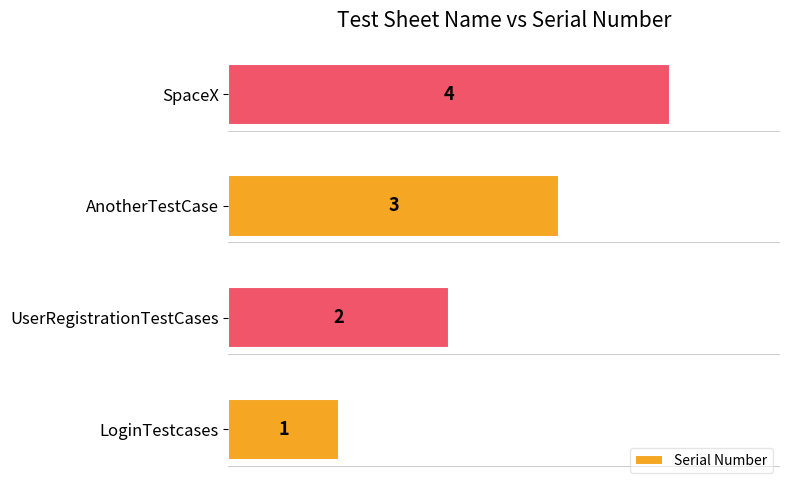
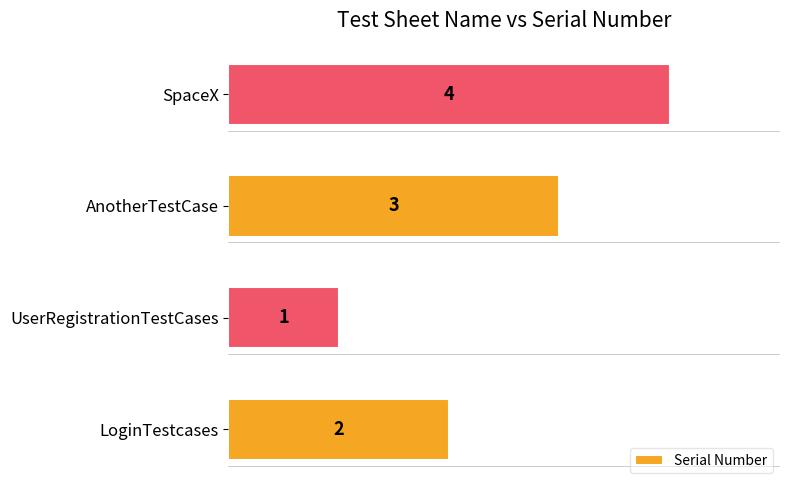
UserRegistrationTestCases: 2 -> 1
LoginTestcases: 1 -> 2
